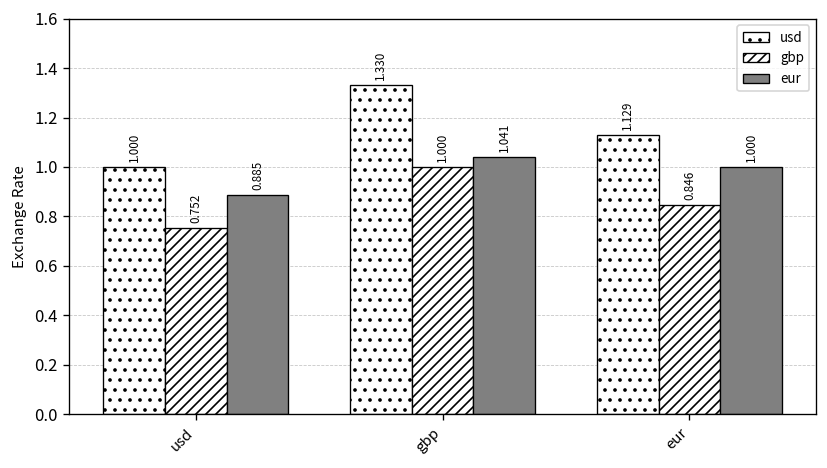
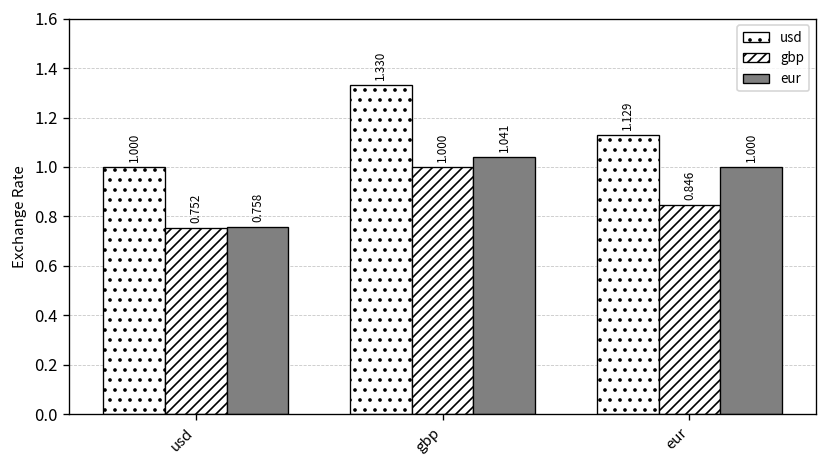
eur, usd: 0.885 -> 0.758
